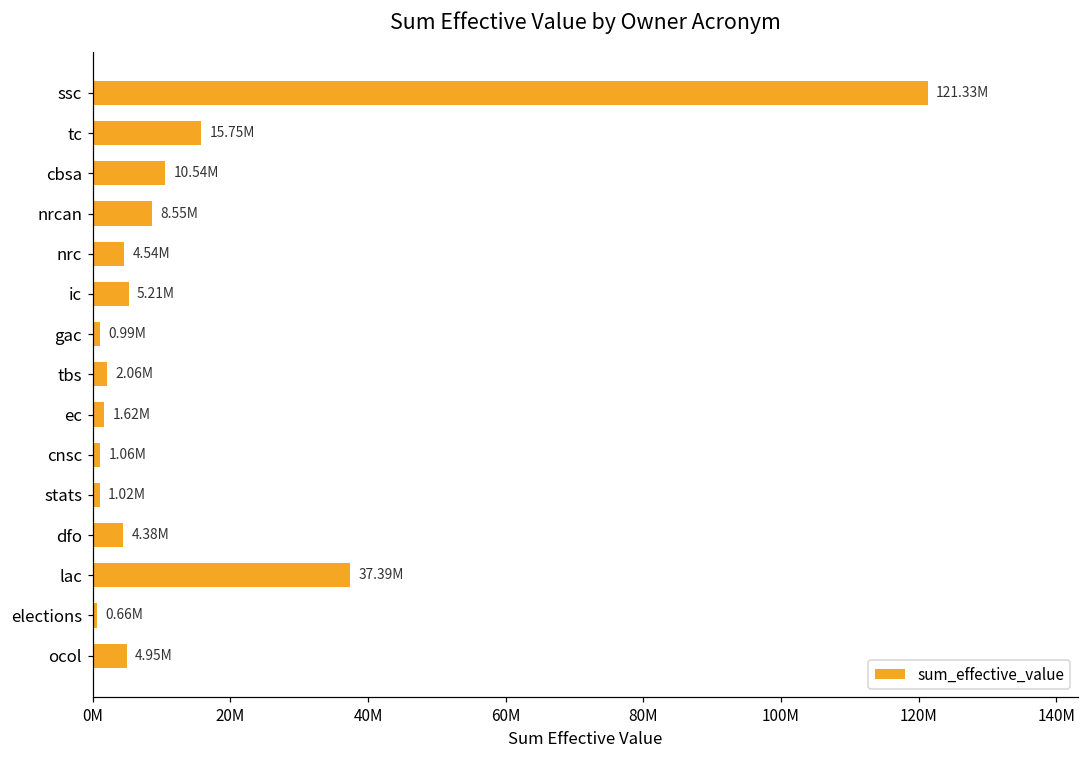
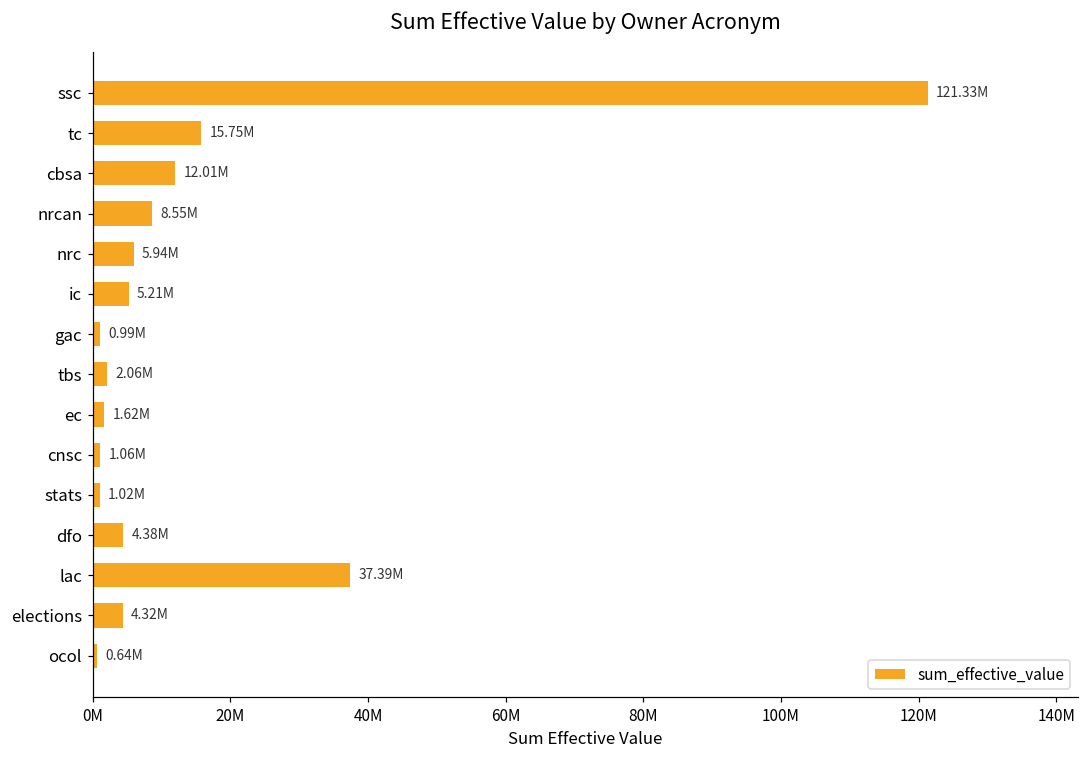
cbsa: 10.54M -> 12.01M
nrc: 4.54M -> 5.94M
elections: 0.66M -> 4.32M
ocol: 4.95M -> 0.64M
